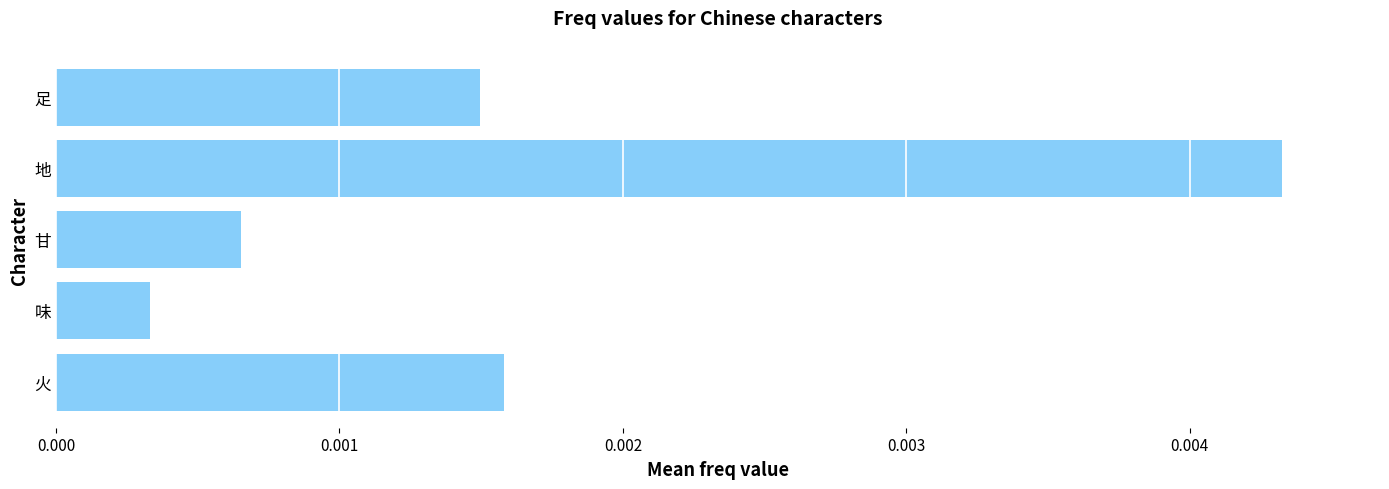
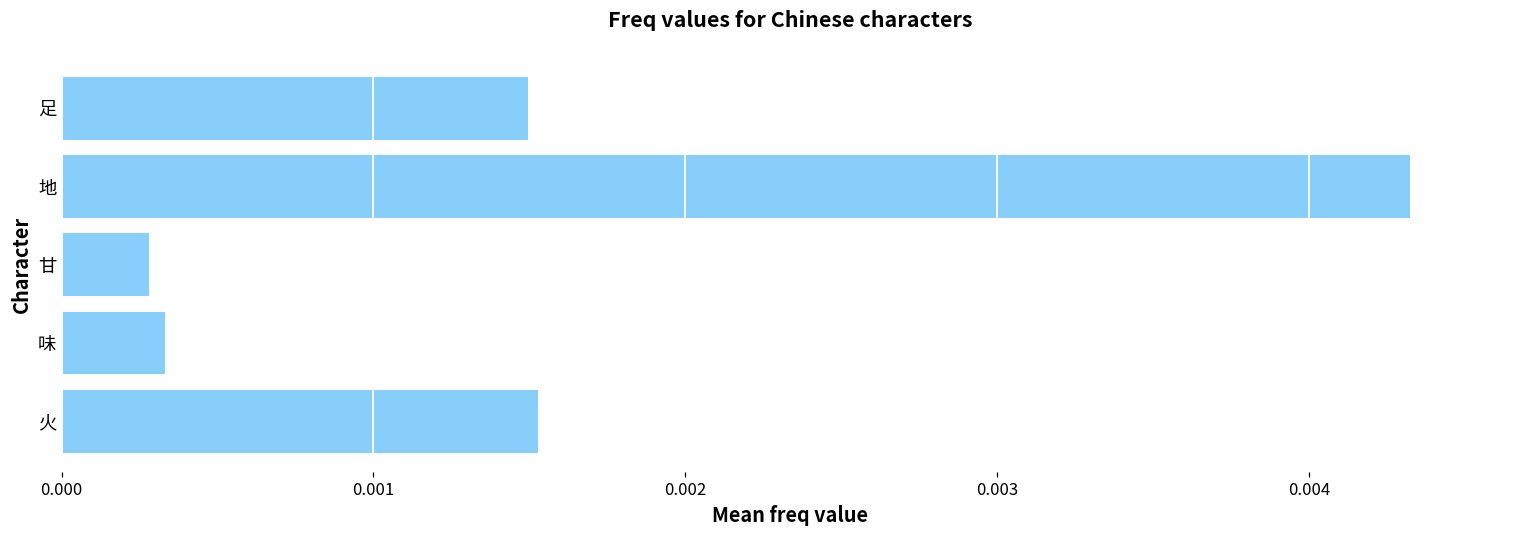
甘: 0.00065 -> 0.00028
火: 0.00158 -> 0.00153
